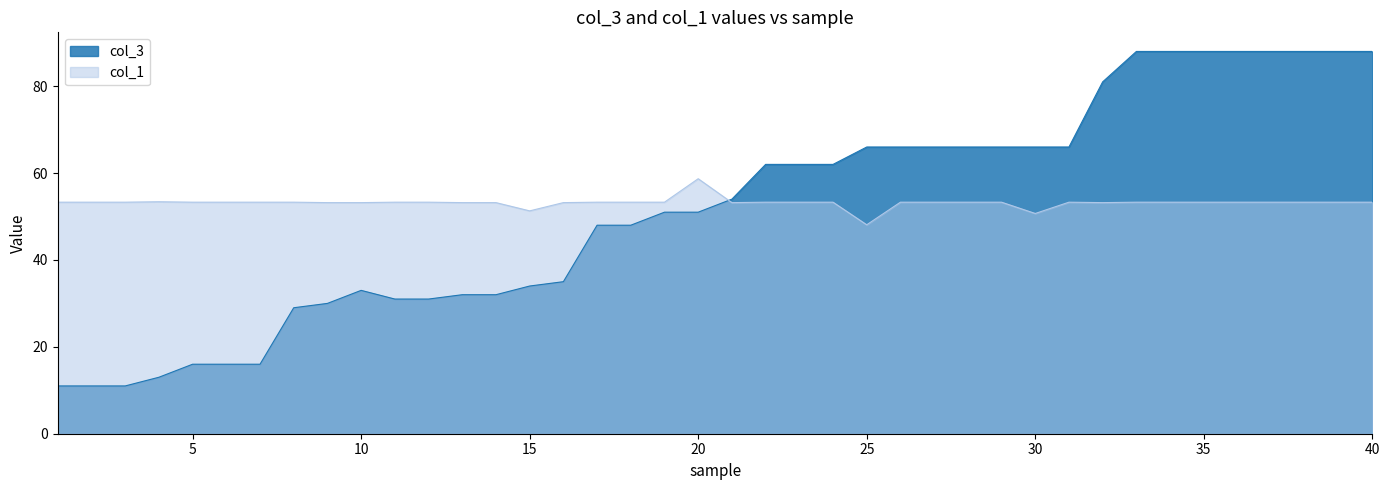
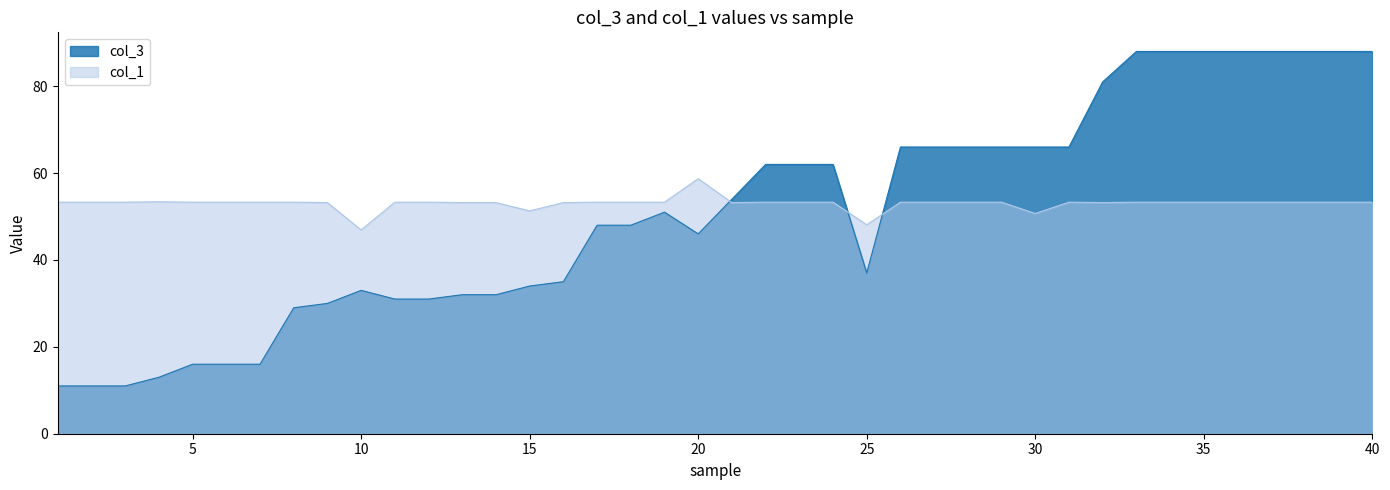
col_1, 10: 53 -> 47
col_3, 20: 51 -> 46
col_3, 25: 66 -> 37
